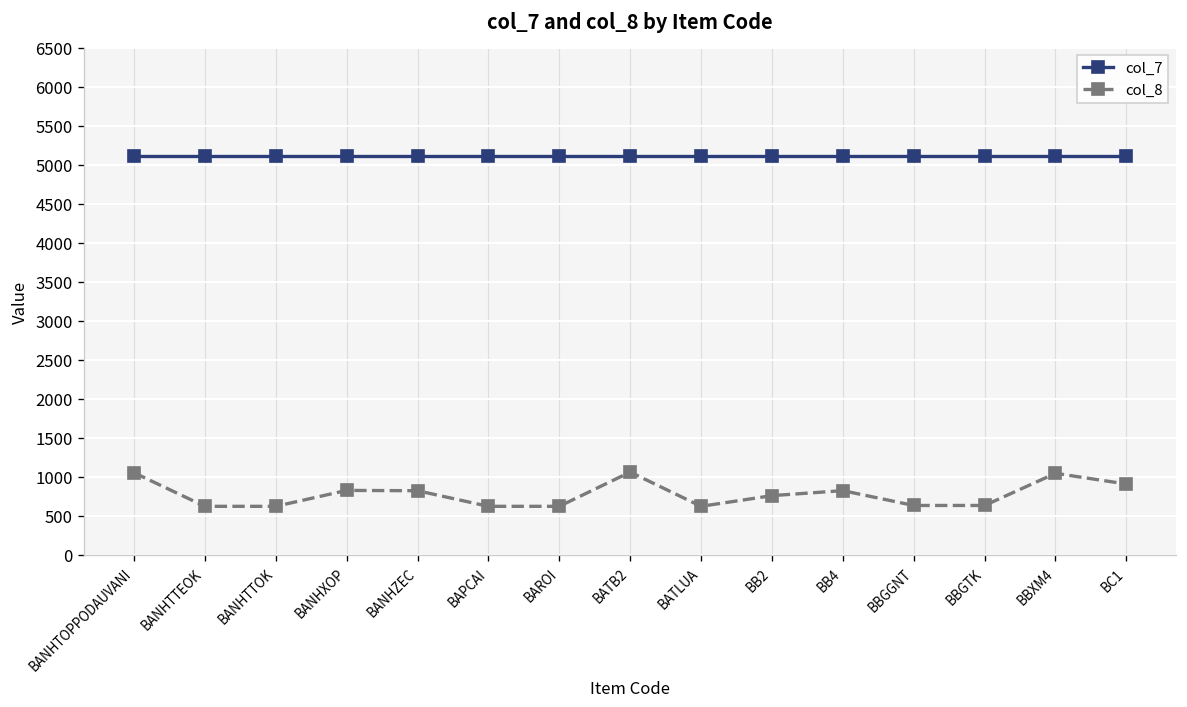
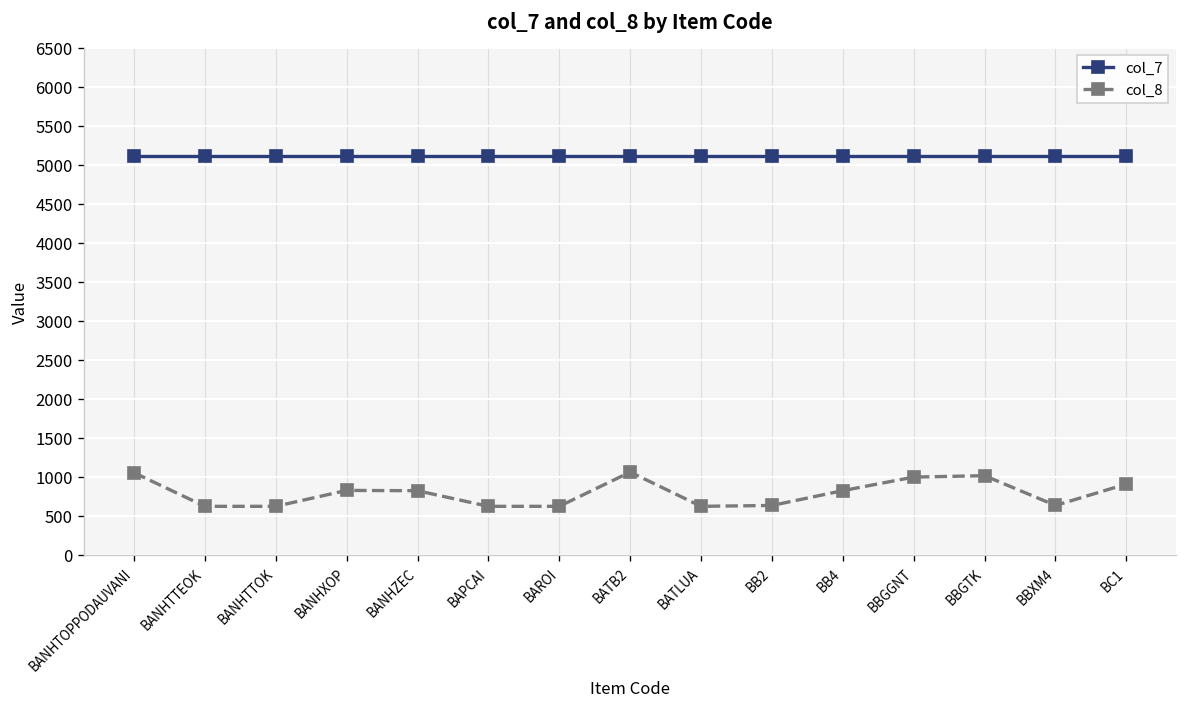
col_8, BB2: 800 -> 600
col_8, BBGGNT: 600 -> 1000
col_8, BBGTK: 600 -> 1000
col_8, BBXM4: 1000 -> 600
